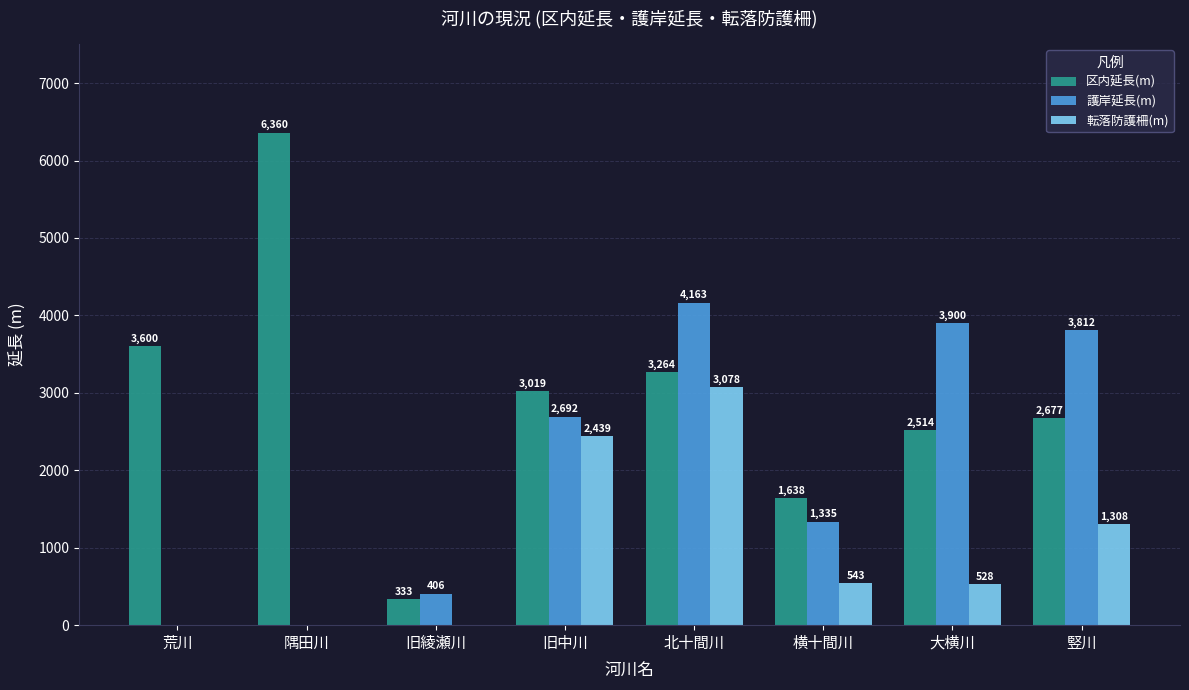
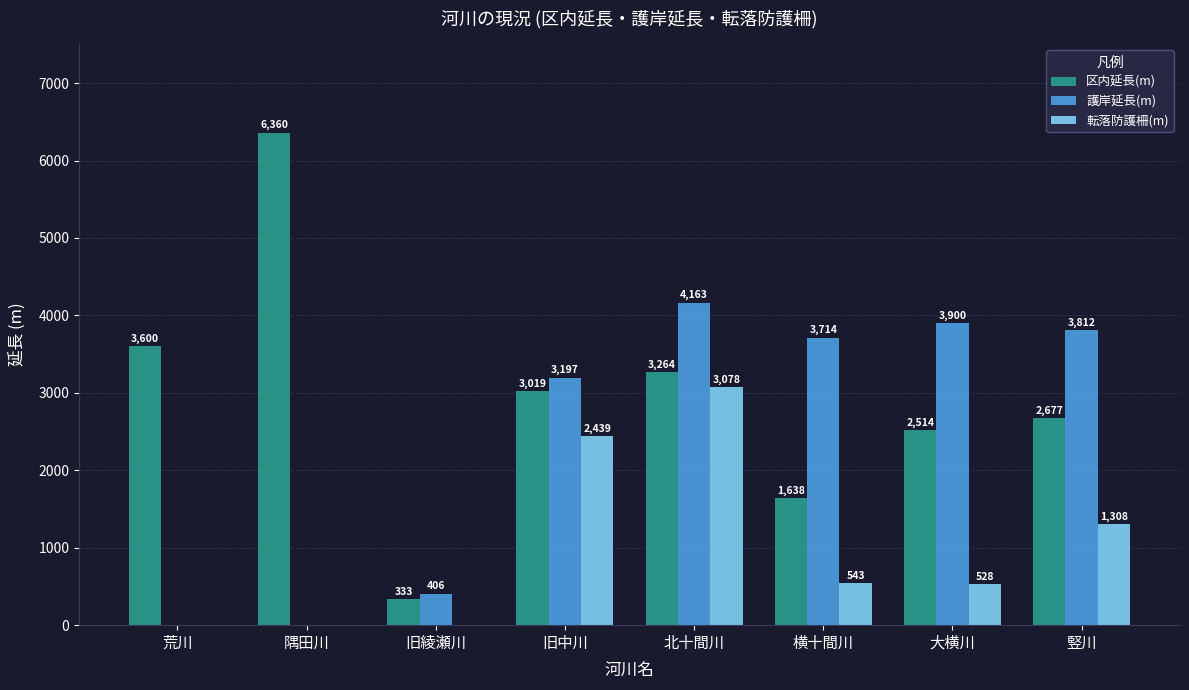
護岸延長(m), 旧中川: 2,692 -> 3,197
護岸延長(m), 横十間川: 1,335 -> 3,714
